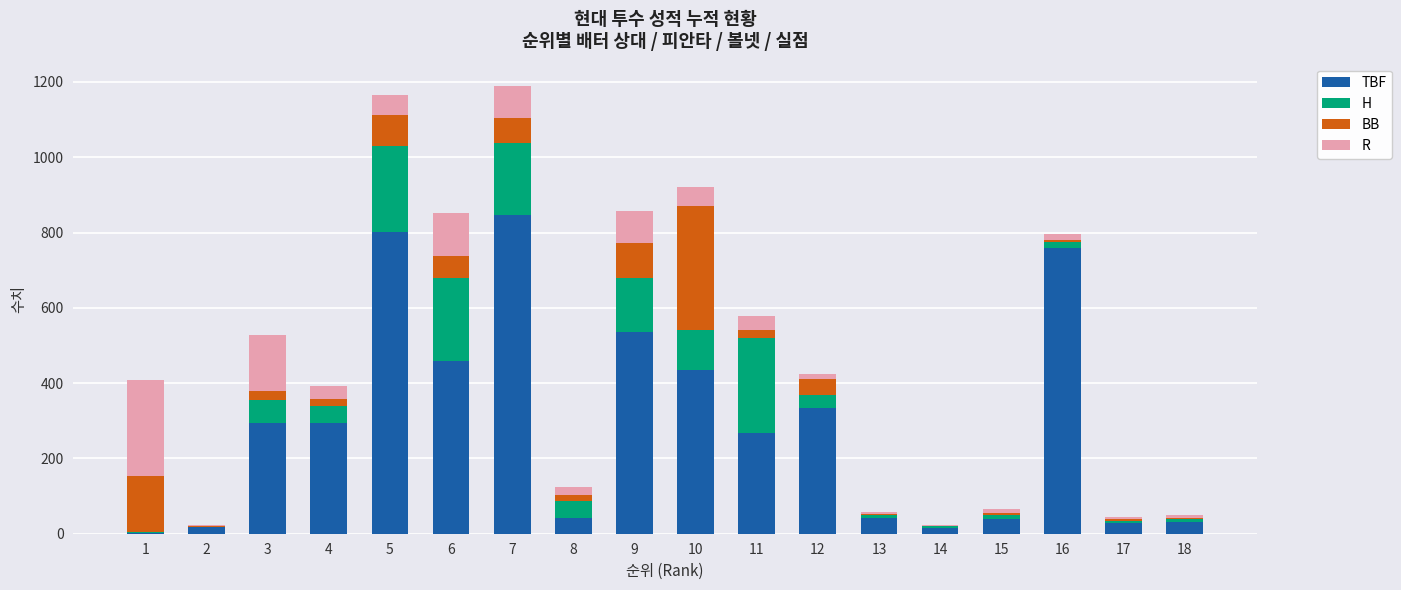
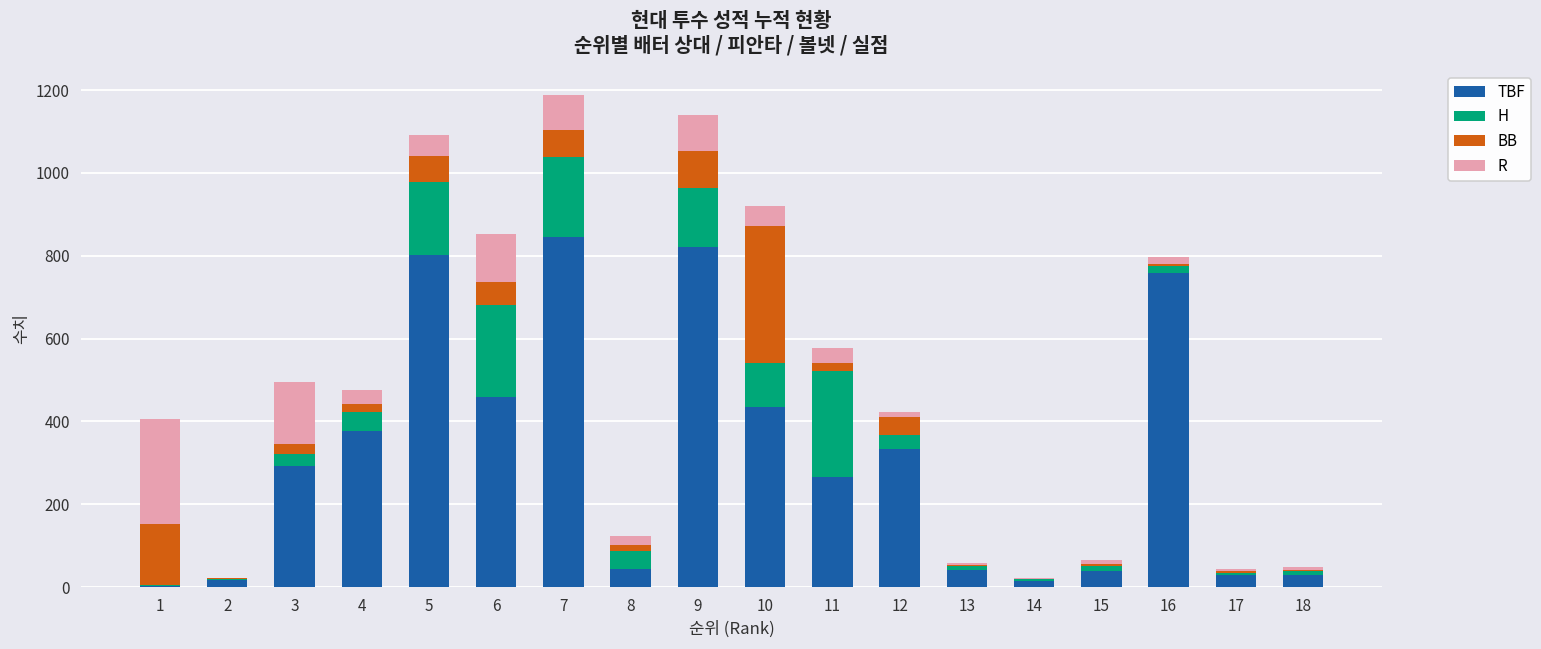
H, 3: 60 -> 30
TBF, 4: 290 -> 380
H, 5: 230 -> 180
BB, 5: 80 -> 60
TBF, 9: 540 -> 820
